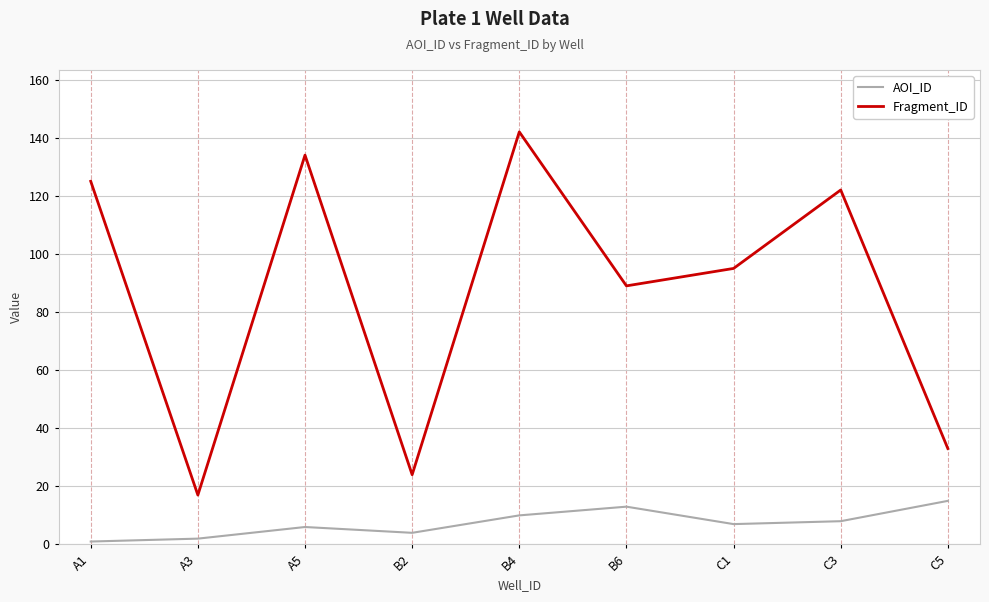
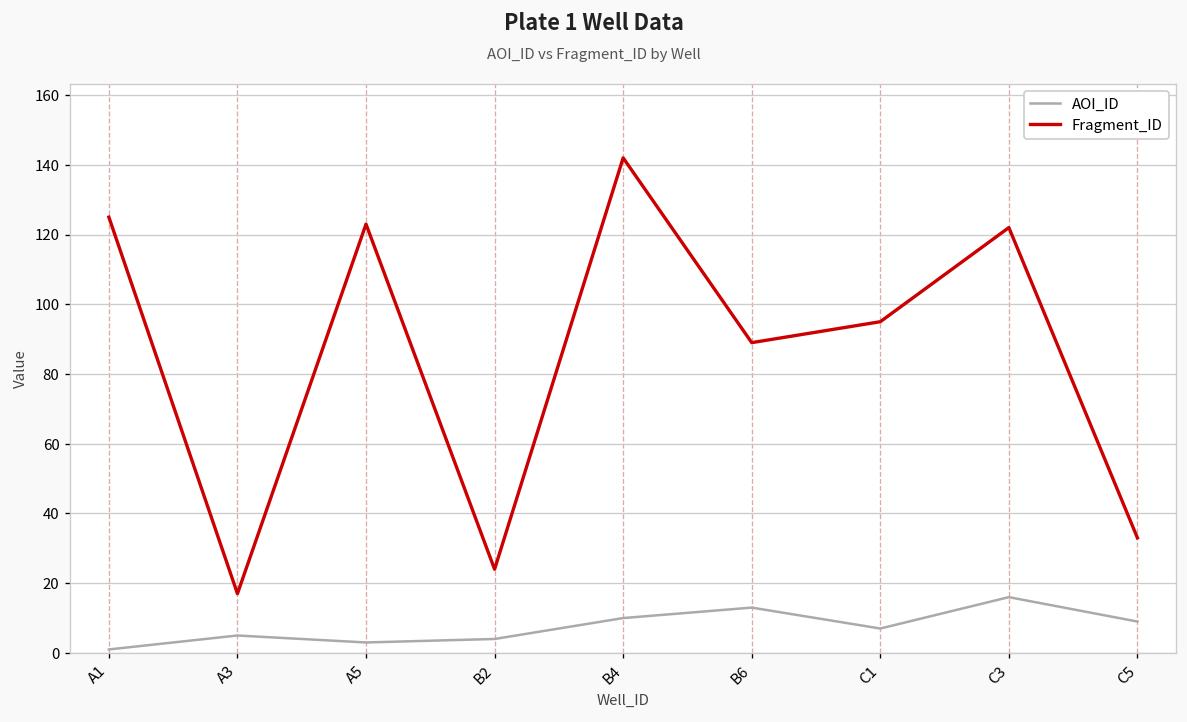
AOI_ID, A3: 2 -> 5
AOI_ID, A5: 6 -> 3
Fragment_ID, A5: 134 -> 123
AOI_ID, C3: 8 -> 16
AOI_ID, C5: 15 -> 9
